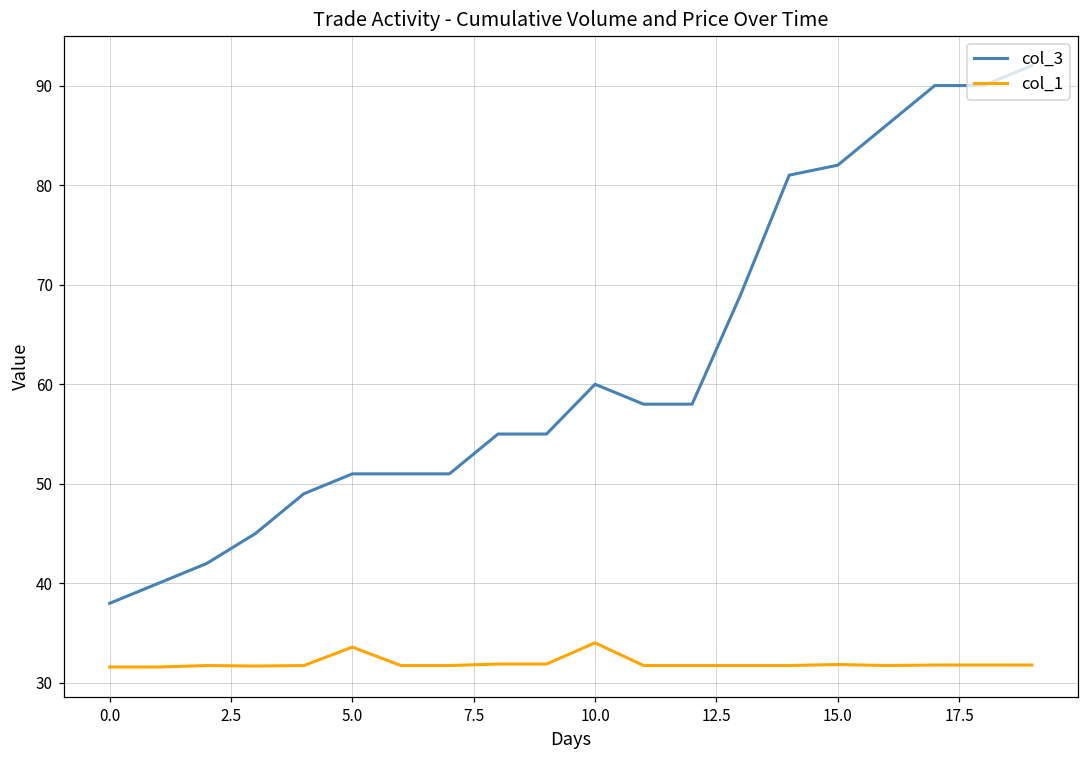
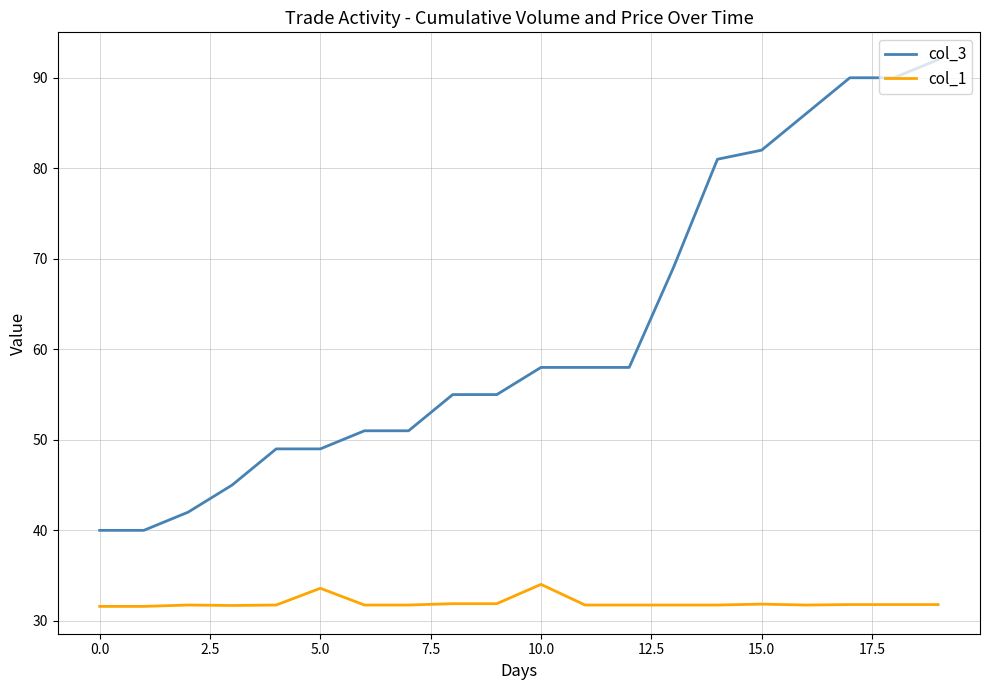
col_3, 0.0: 38 -> 40
col_3, 5.0: 51 -> 49
col_3, 10.0: 60 -> 58
